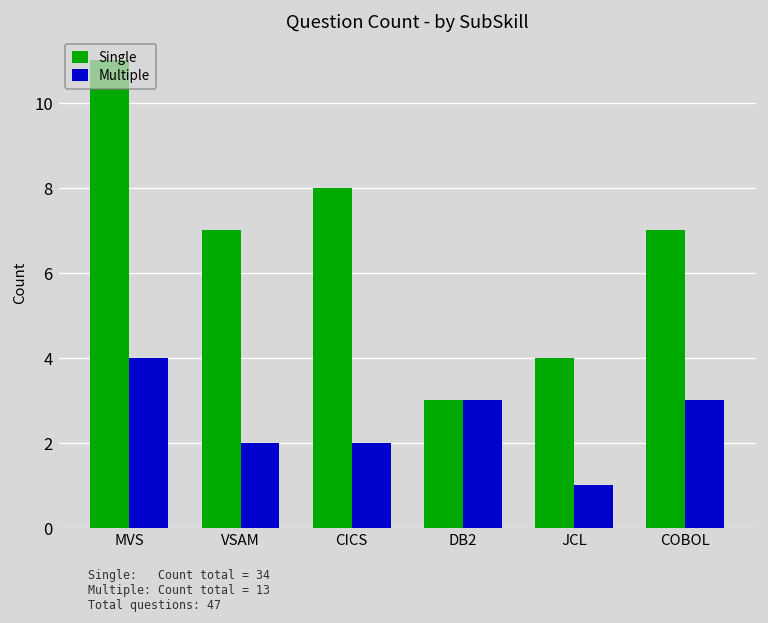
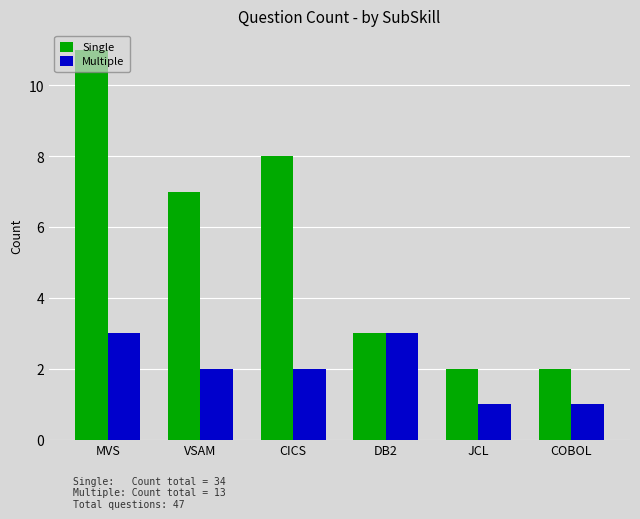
Multiple, MVS: 4 -> 3
Single, JCL: 4 -> 2
Single, COBOL: 7 -> 2
Multiple, COBOL: 3 -> 1
